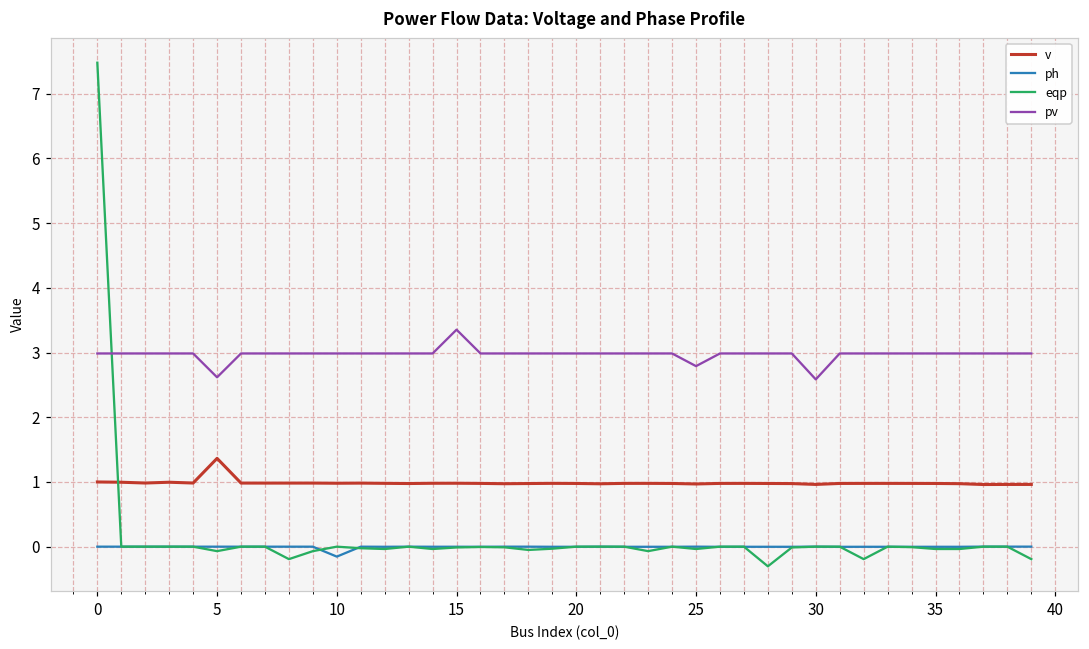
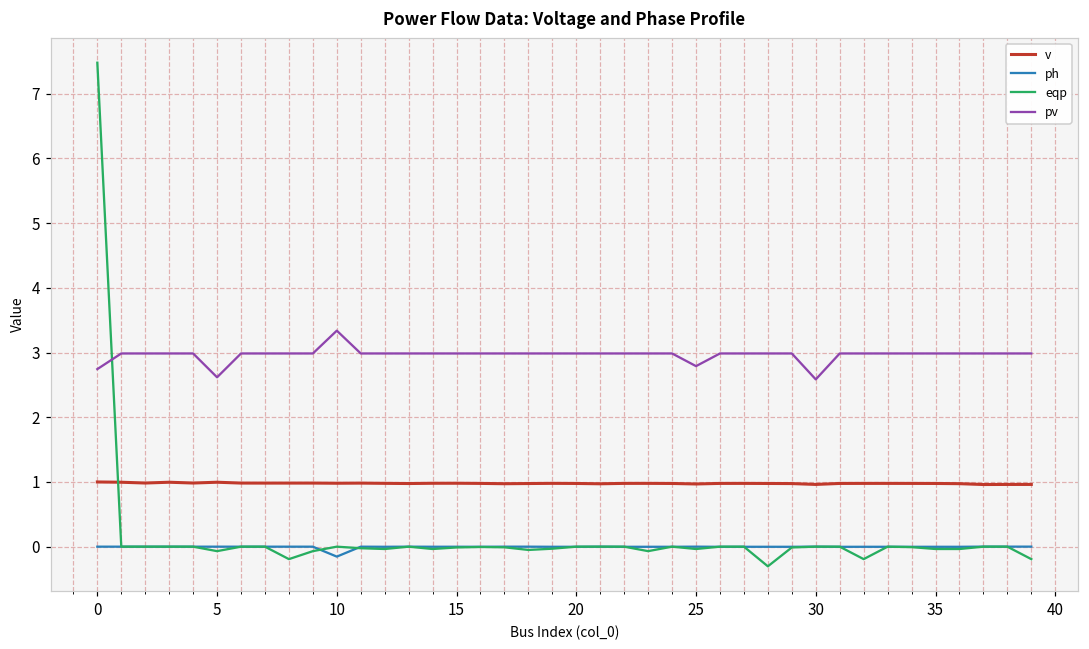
pv, 0: 3.0 -> 2.7
v, 5: 1.4 -> 1.0
pv, 10: 3.0 -> 3.3
pv, 15: 3.4 -> 3.0
